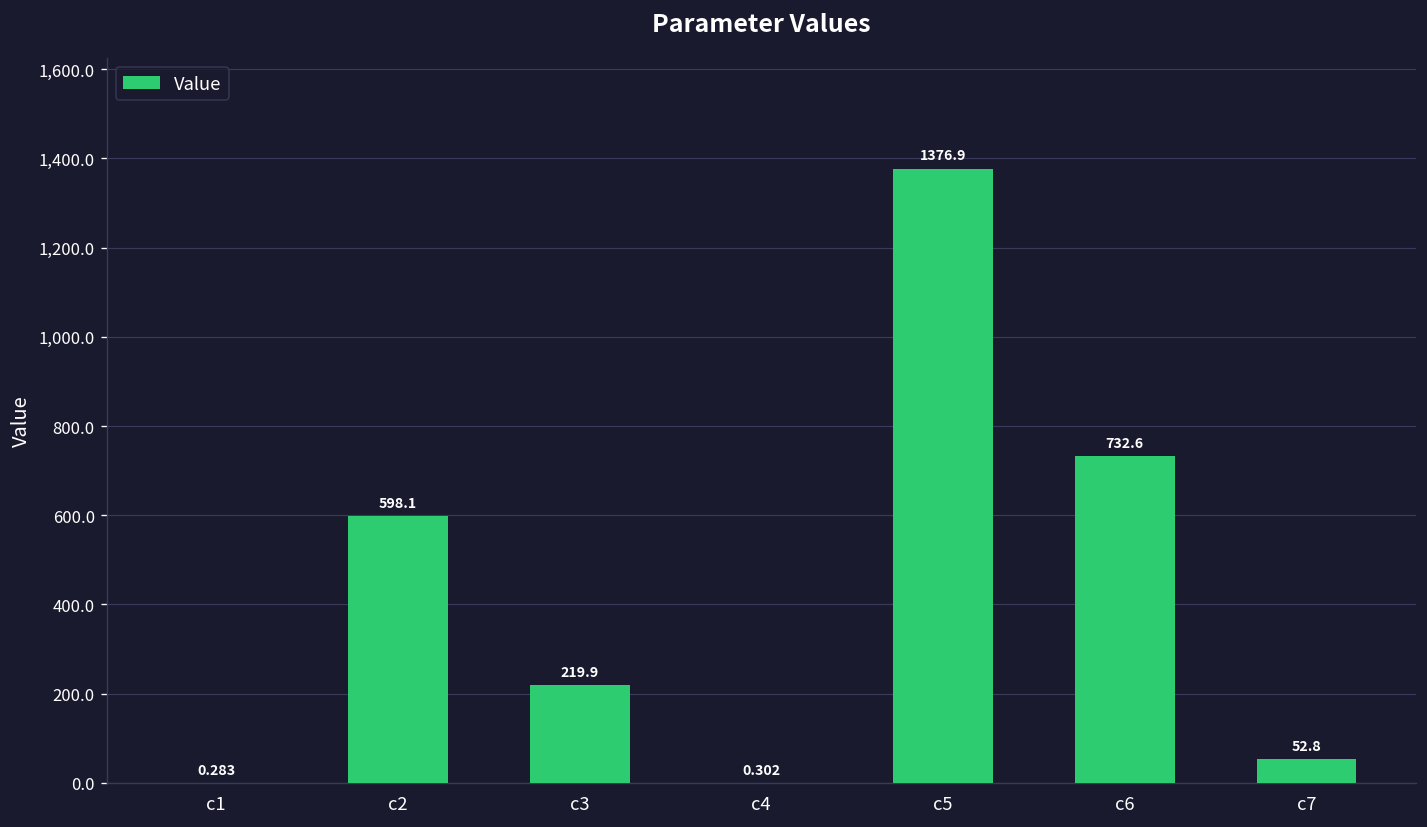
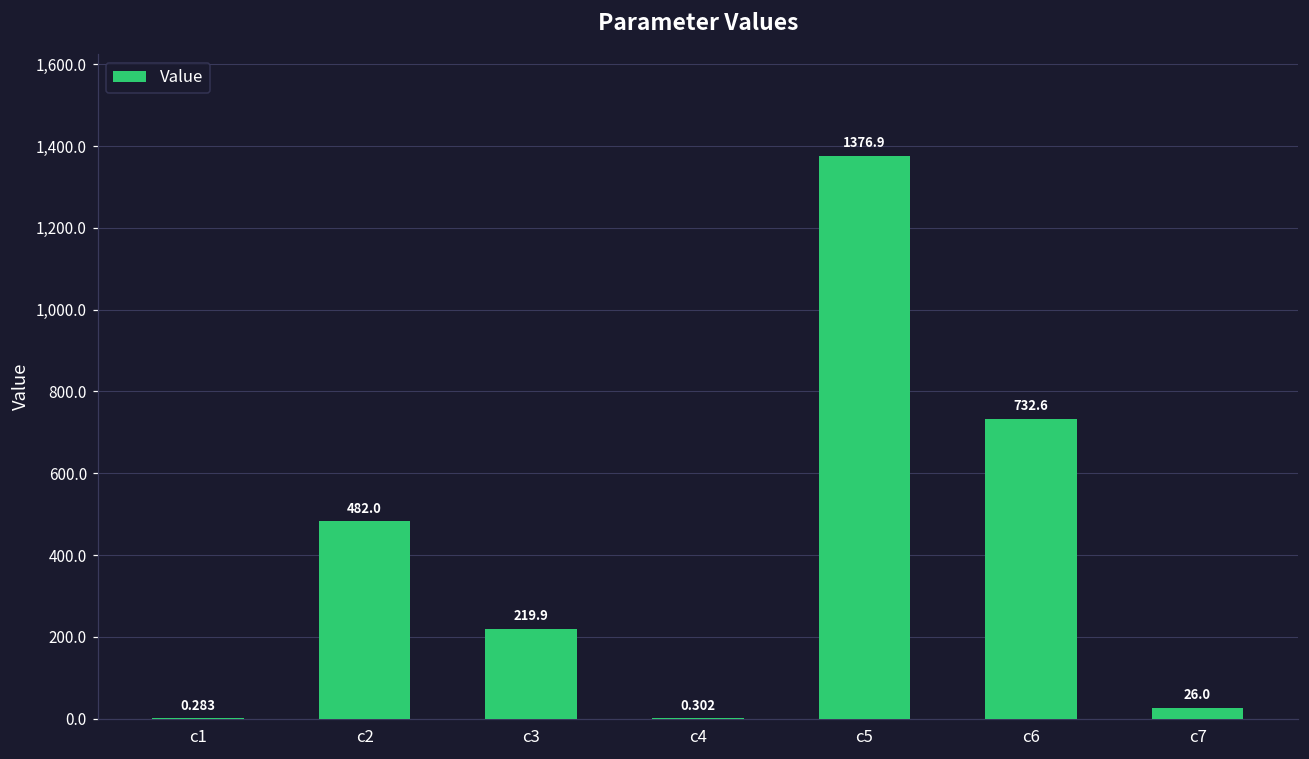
c2: 598.1 -> 482.0
c7: 52.8 -> 26.0
